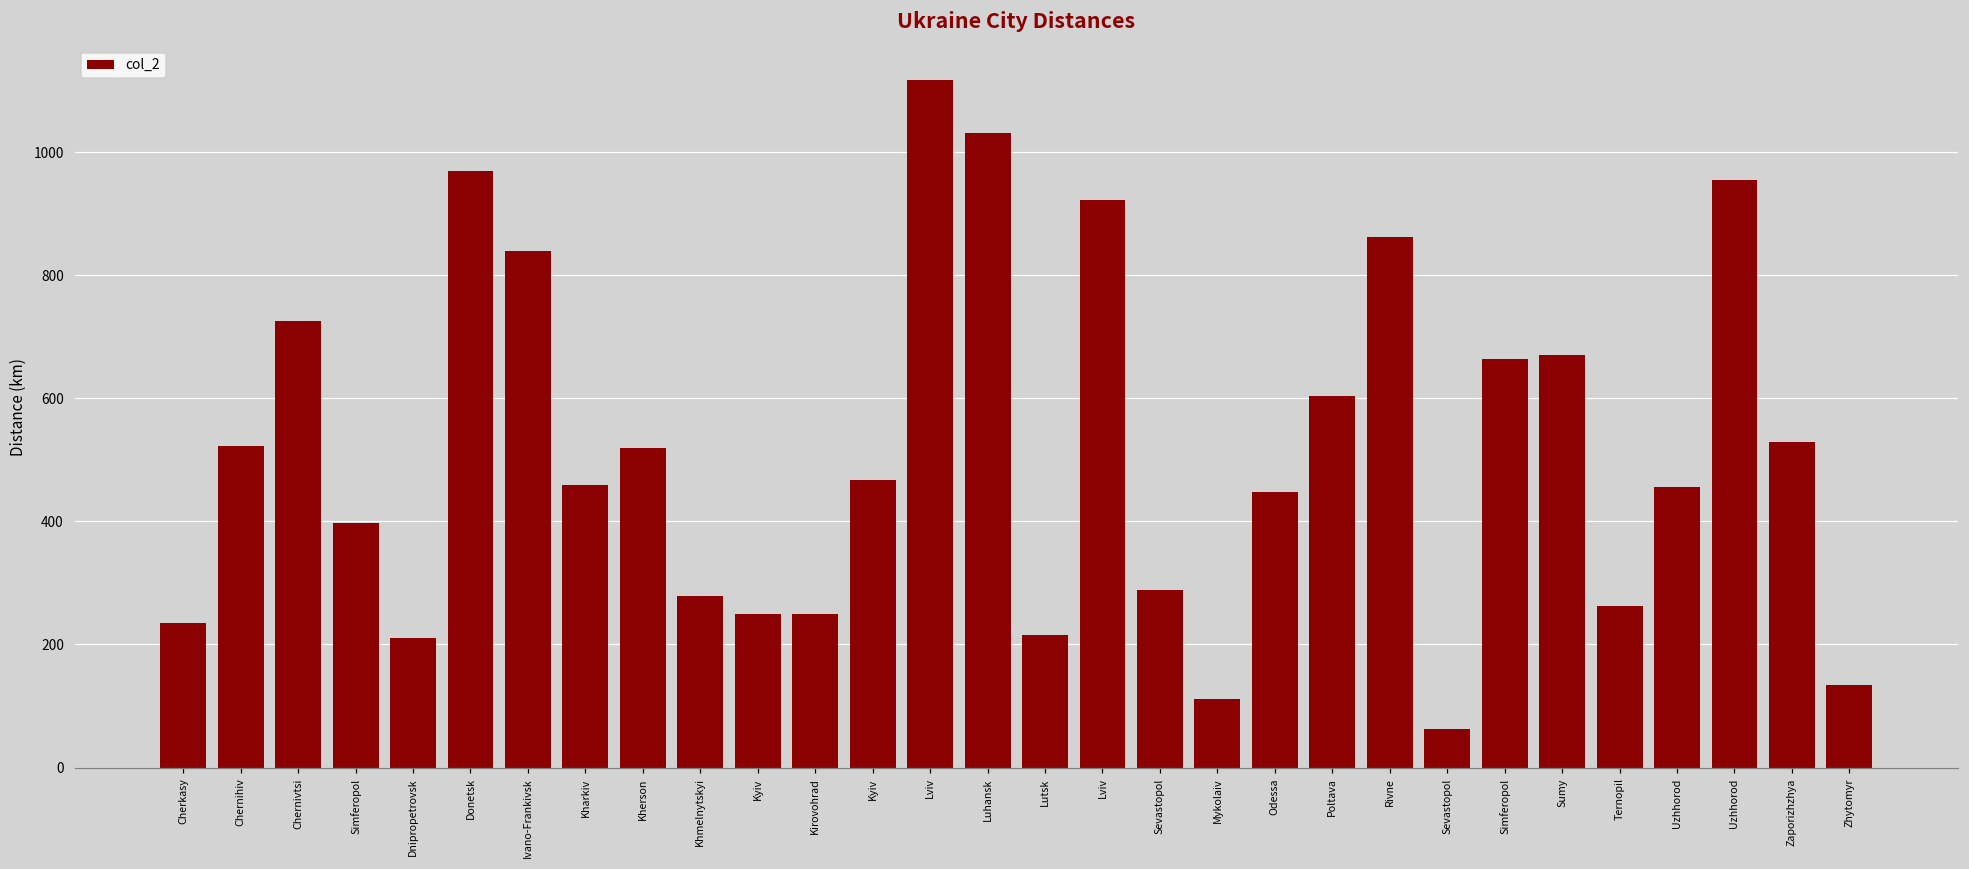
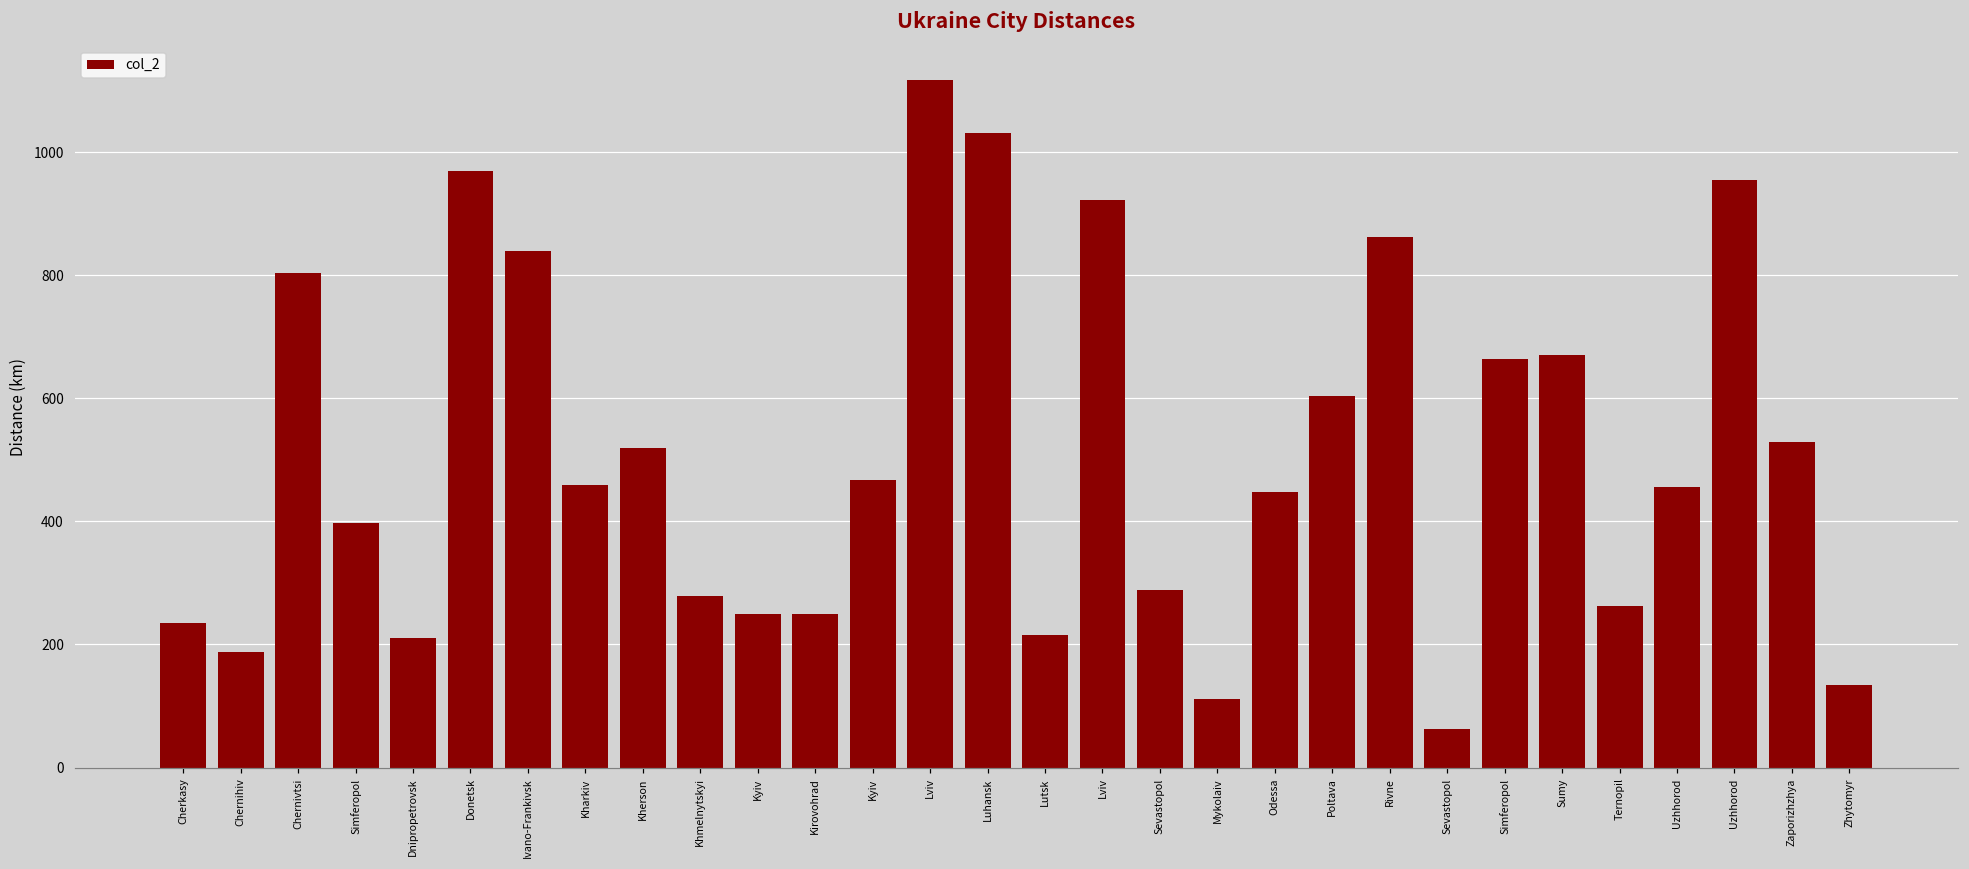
Chernihiv: 520 -> 190
Chernivtsi: 730 -> 800
